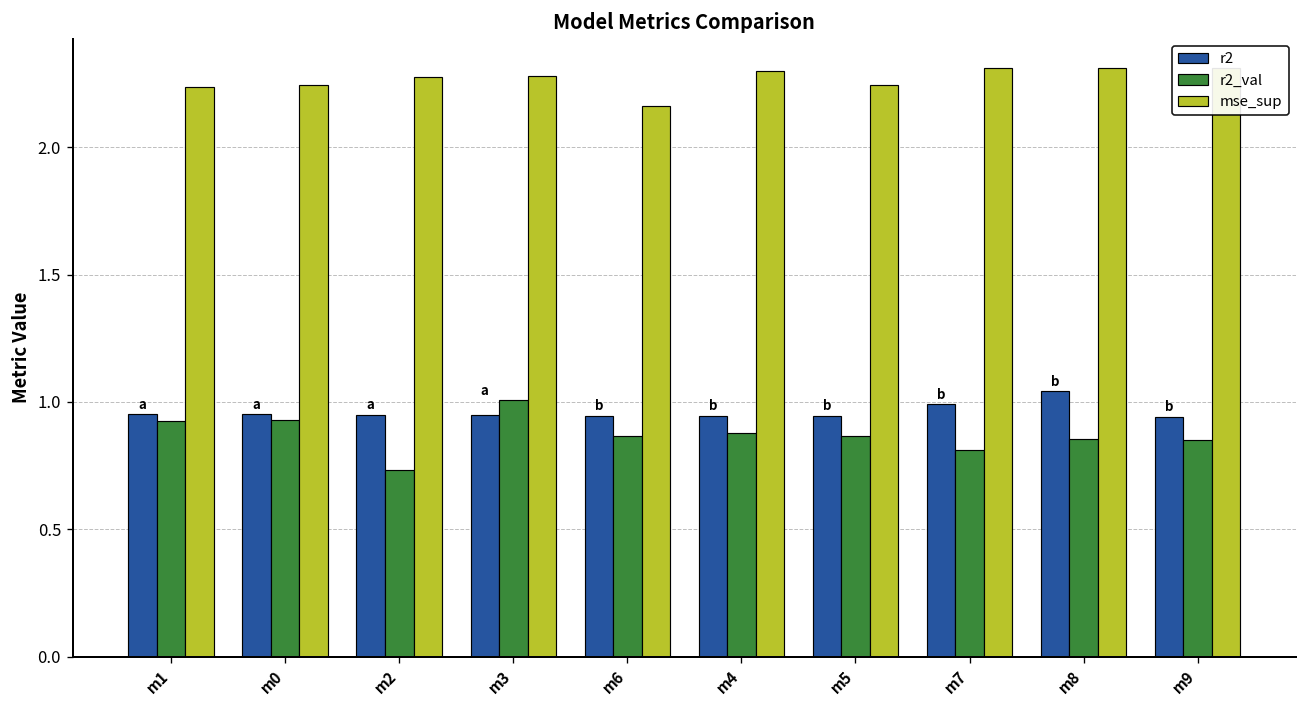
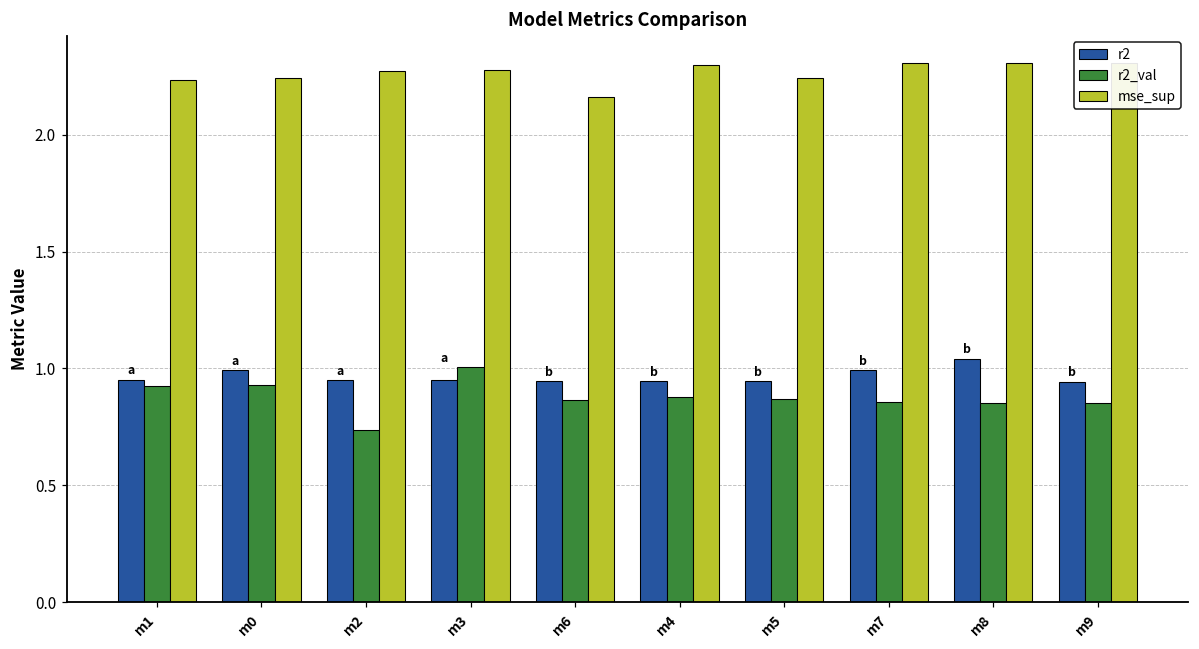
r2, m0: 0.95 -> 0.99
r2_val, m7: 0.81 -> 0.85
